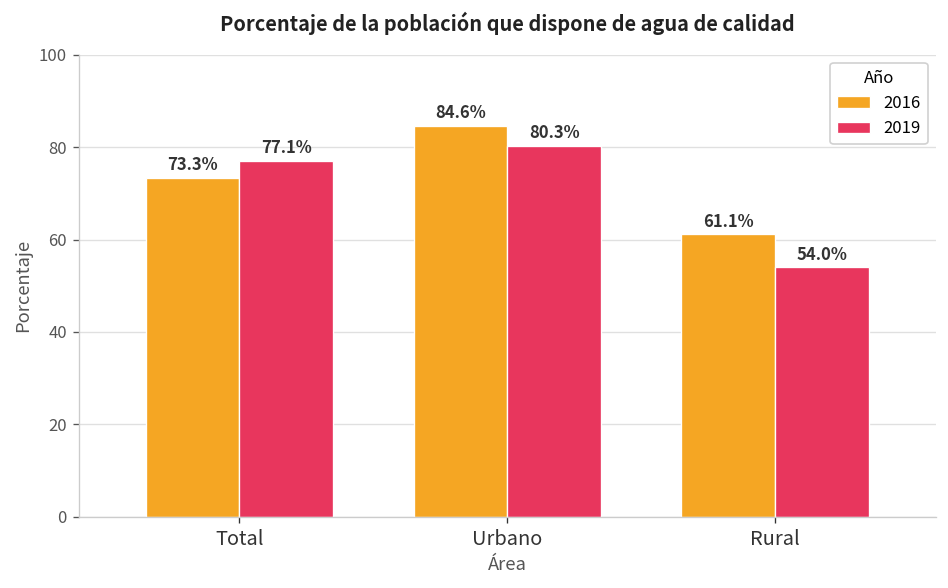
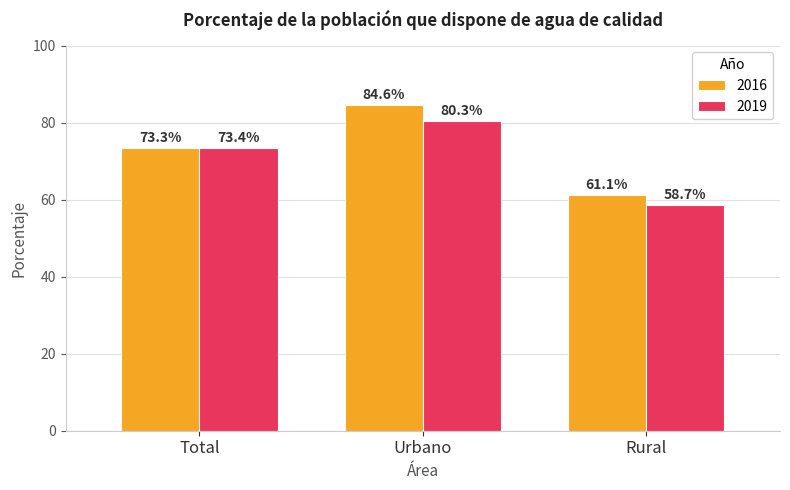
2019, Total: 77.1% -> 73.4%
2019, Rural: 54.0% -> 58.7%
